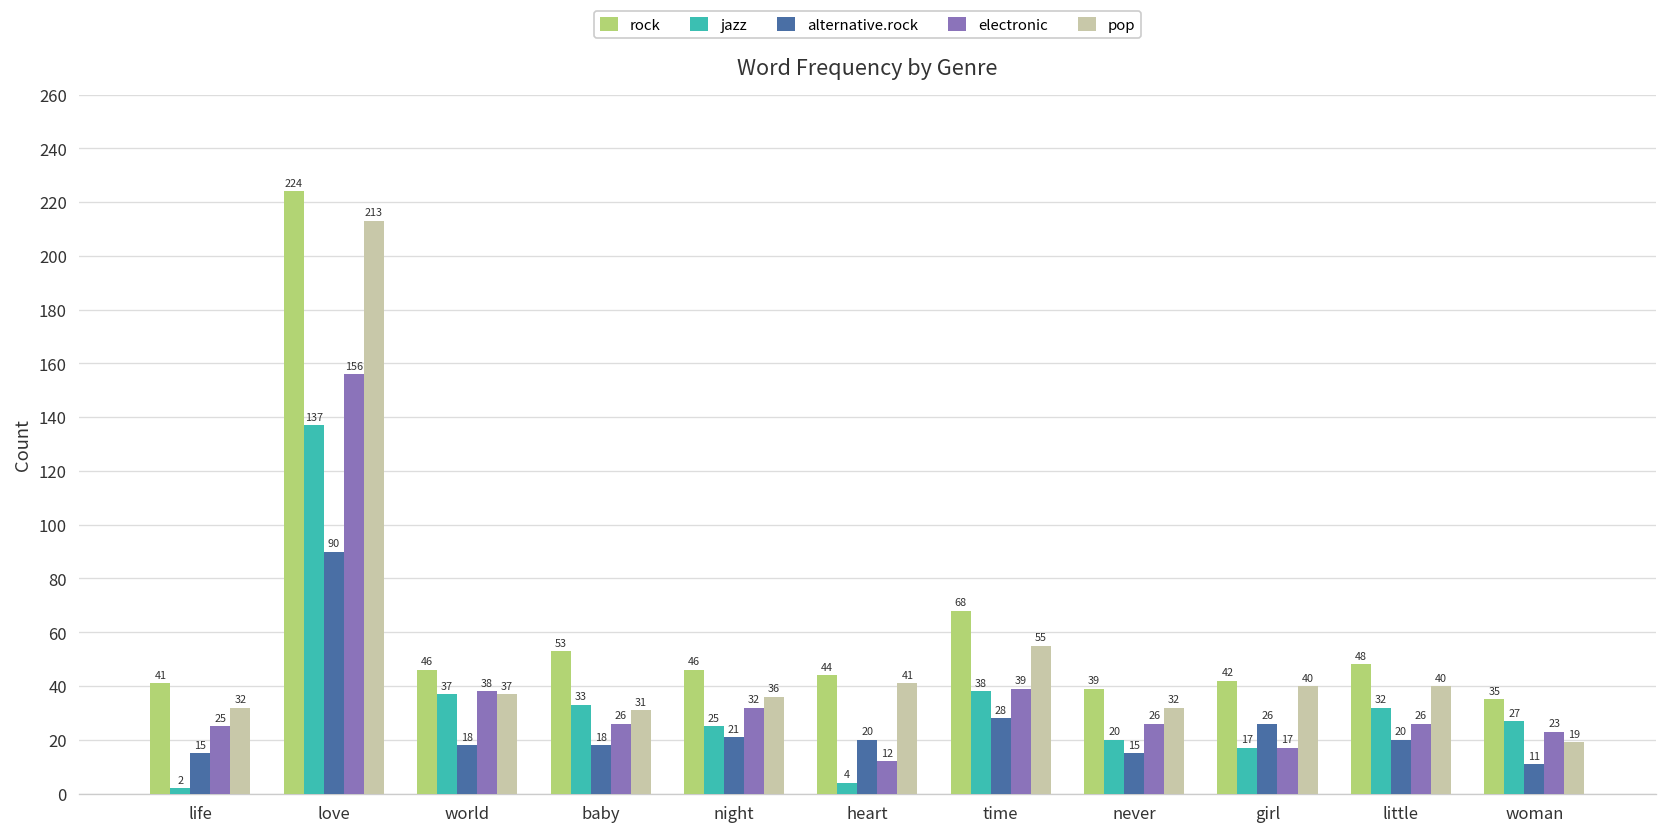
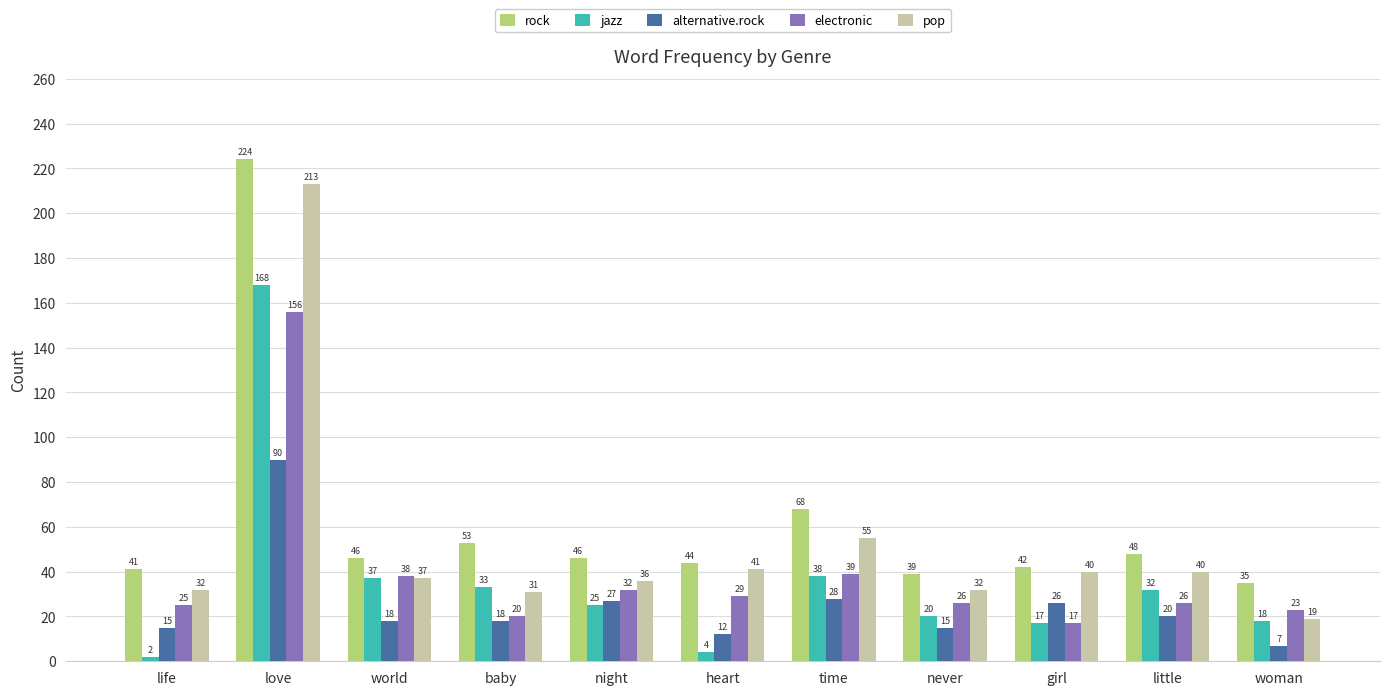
jazz, love: 137 -> 168
electronic, baby: 26 -> 20
alternative.rock, night: 21 -> 27
alternative.rock, heart: 20 -> 12
electronic, heart: 12 -> 29
jazz, woman: 27 -> 18
alternative.rock, woman: 11 -> 7
